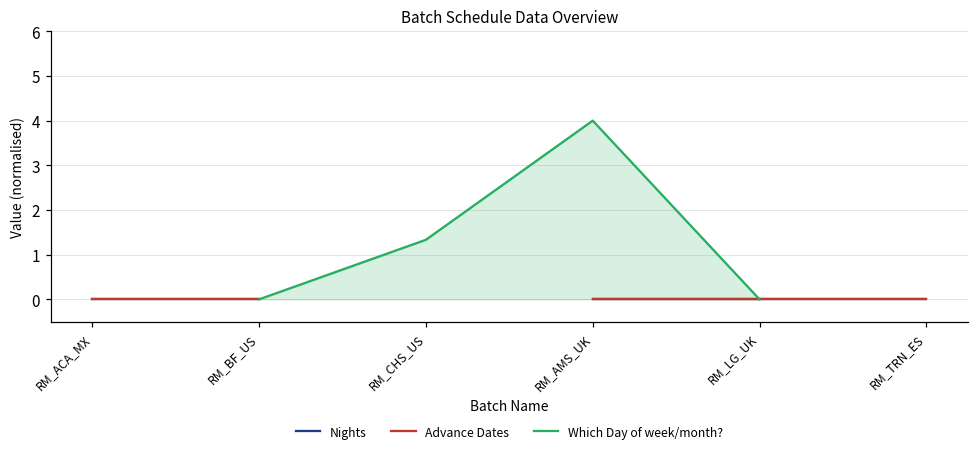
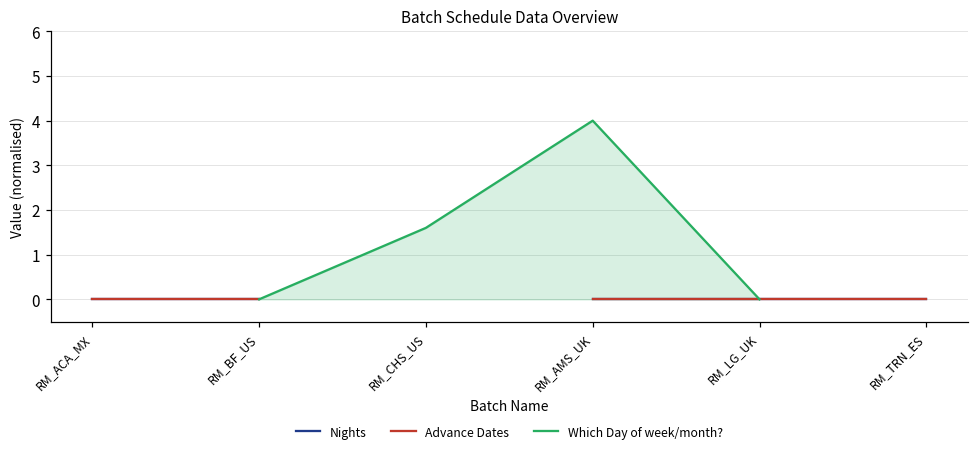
Which Day of week/month?, RM_CHS_US: 1.3 -> 1.6
